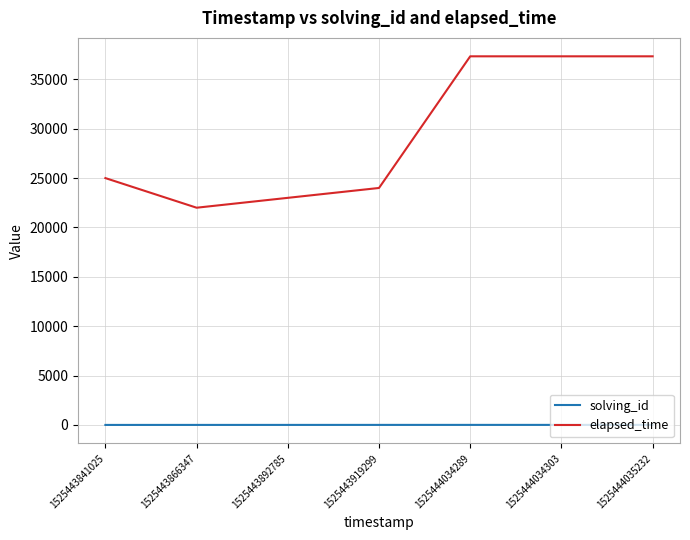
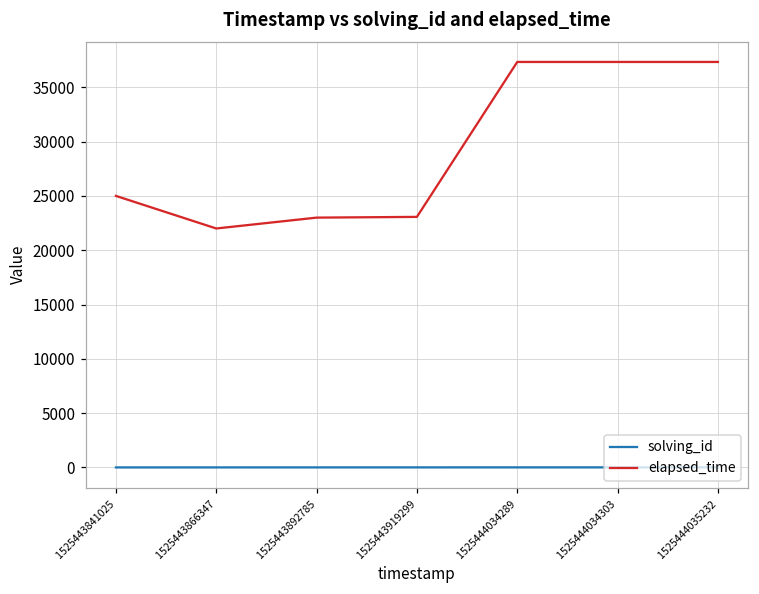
elapsed_time, 1525443919299: 24000 -> 23000
